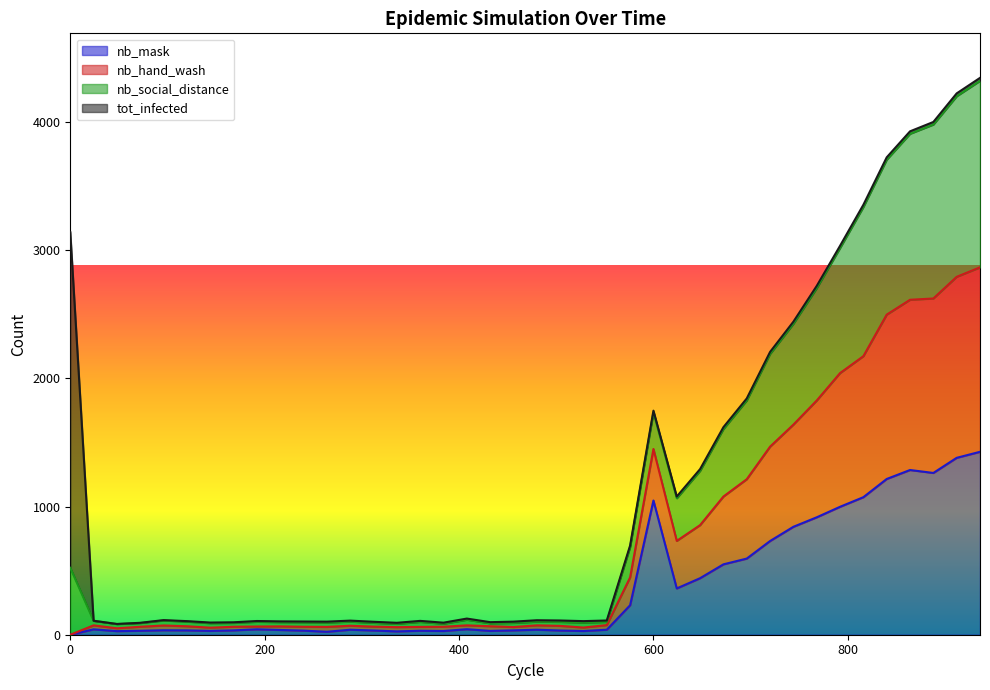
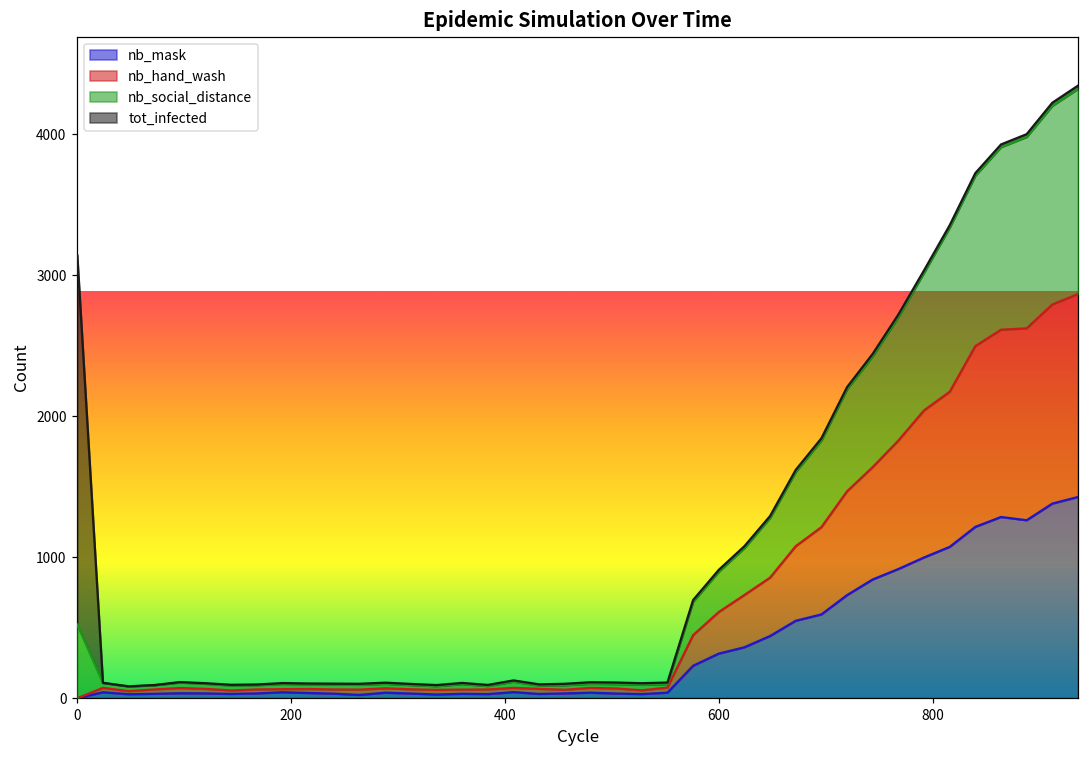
nb_mask, 600: 1050 -> 320
nb_hand_wash, 600: 400 -> 300
